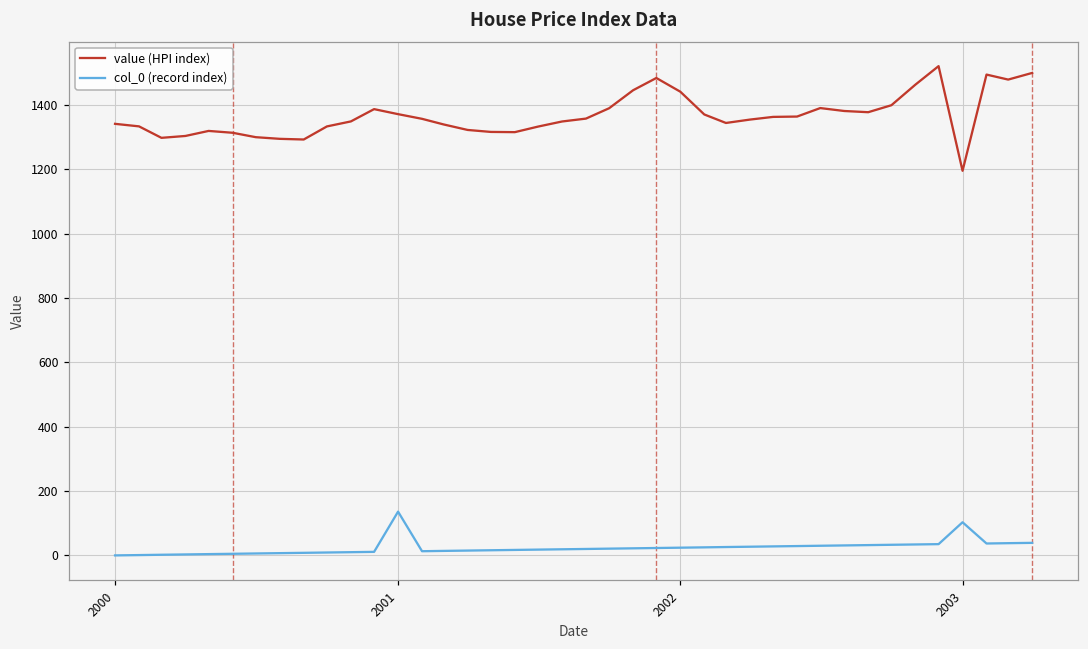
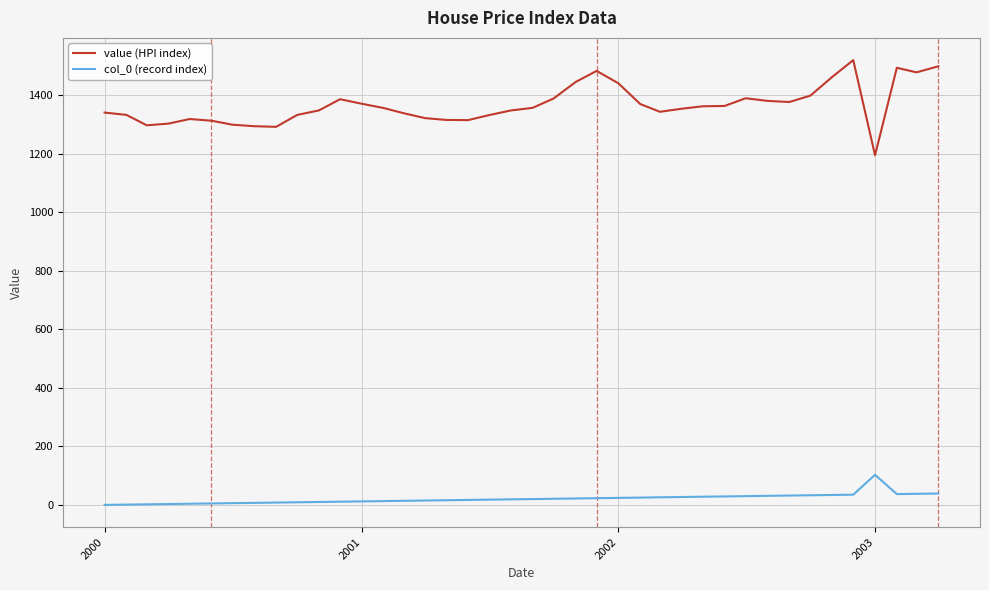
col_0 (record index), 2001: 140 -> 10
